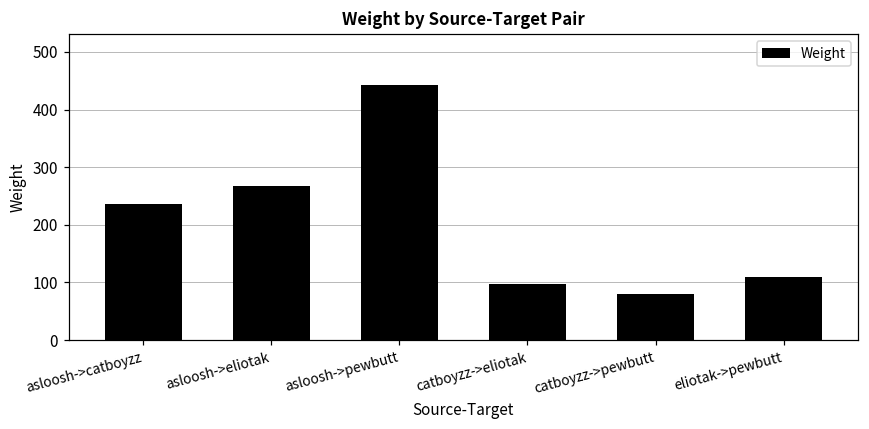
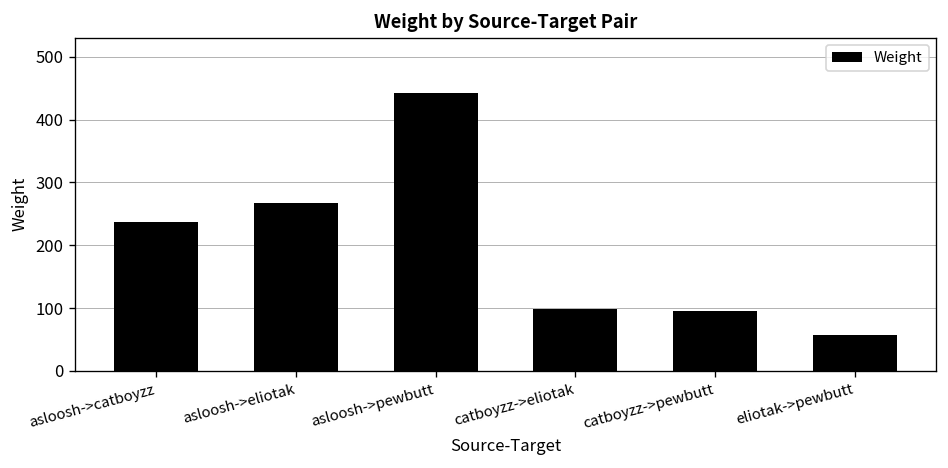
catboyzz->pewbutt: 80 -> 100
eliotak->pewbutt: 110 -> 60
